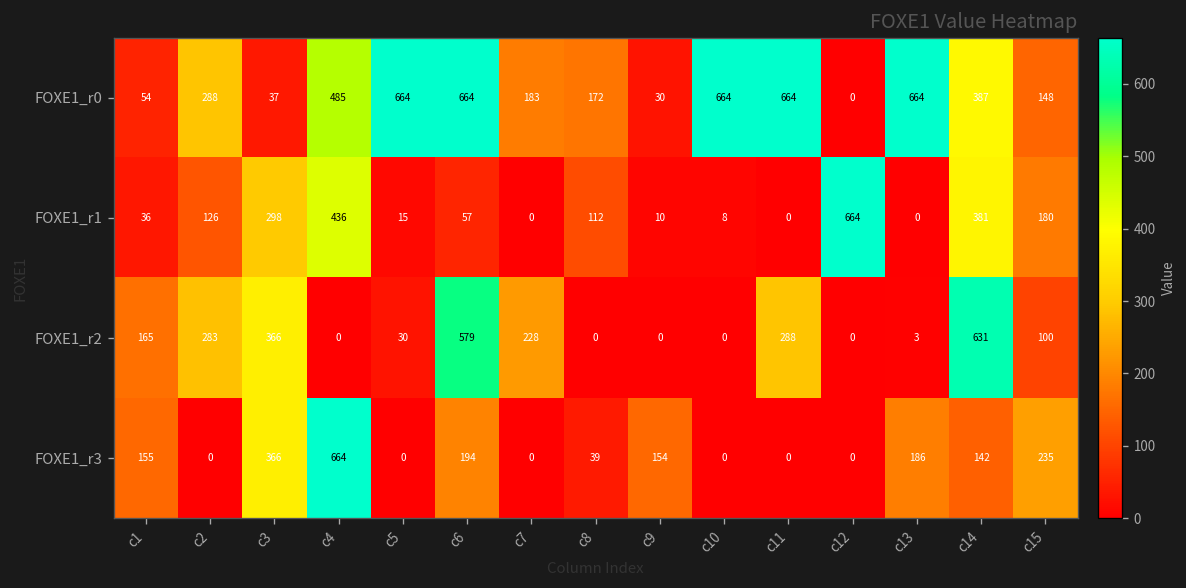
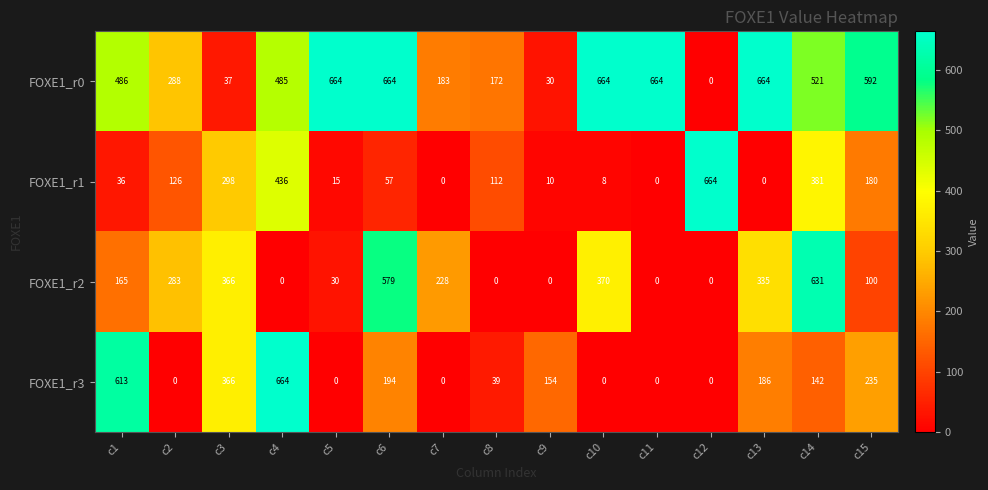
FOXE1_r0, c1: 54 -> 486
FOXE1_r0, c14: 387 -> 521
FOXE1_r0, c15: 148 -> 592
FOXE1_r2, c10: 0 -> 370
FOXE1_r2, c11: 288 -> 0
FOXE1_r2, c13: 3 -> 335
FOXE1_r3, c1: 155 -> 613
